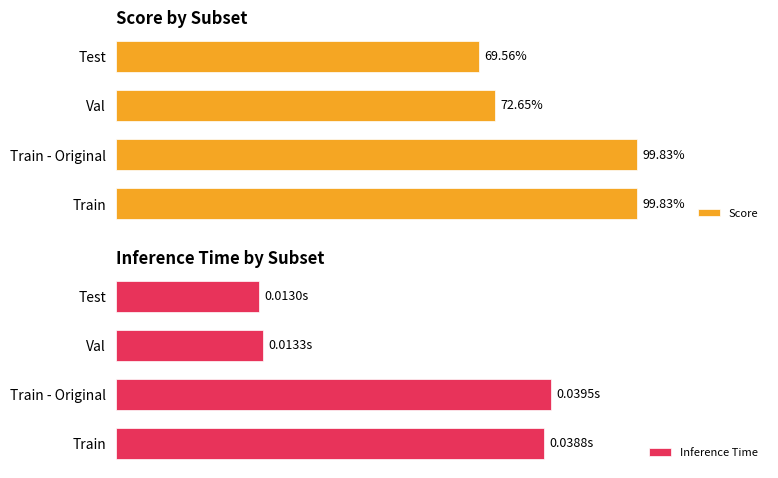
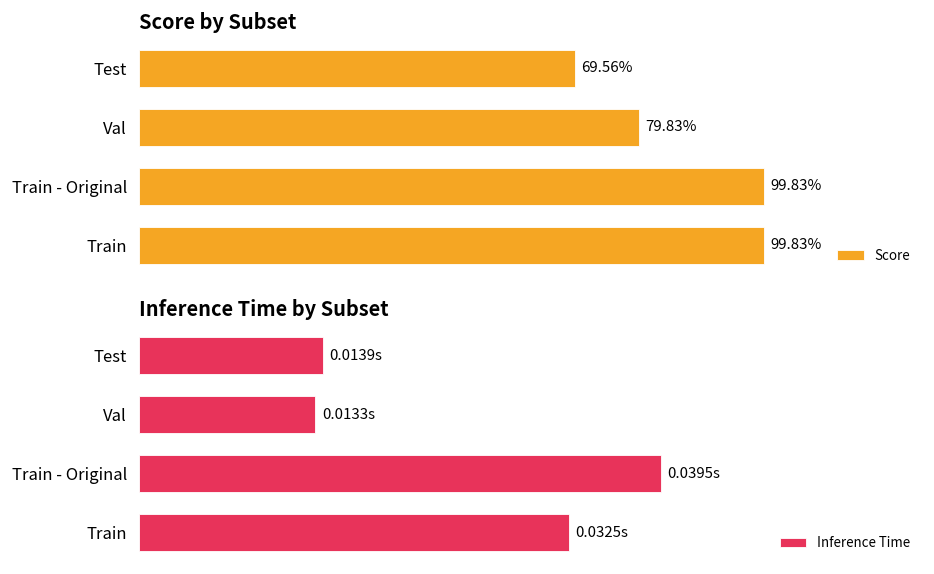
Score by Subset, Val: 72.65% -> 79.83%
Inference Time by Subset, Test: 0.0130s -> 0.0139s
Inference Time by Subset, Train: 0.0388s -> 0.0325s
